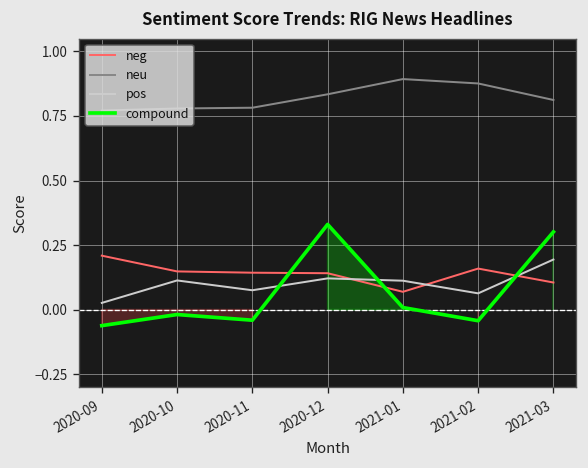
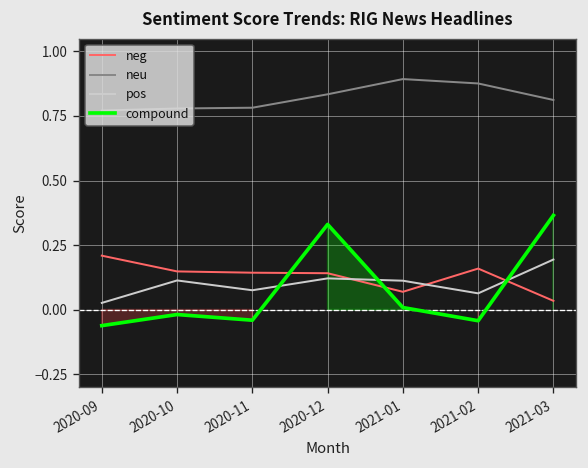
neg, 2021-03: 0.11 -> 0.03
compound, 2021-03: 0.30 -> 0.37
